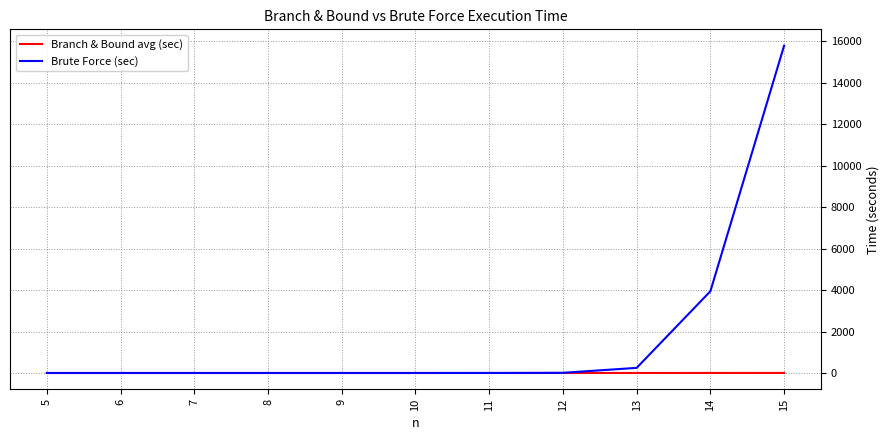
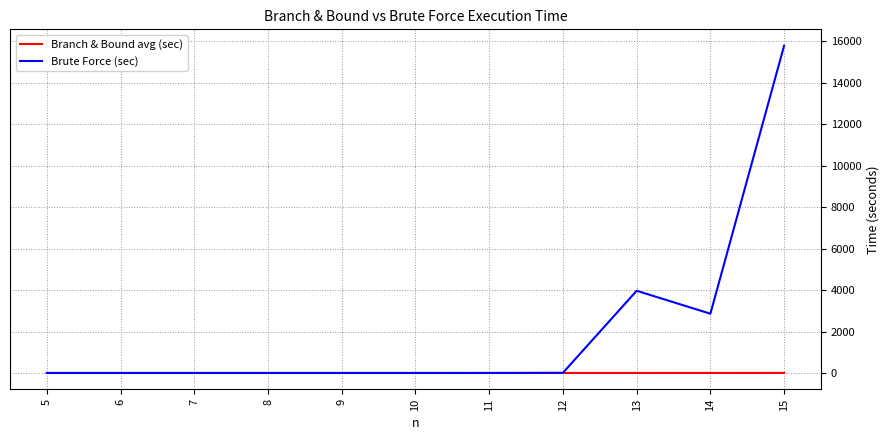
Brute Force (sec), 13: 200 -> 4000
Brute Force (sec), 14: 3900 -> 2900
